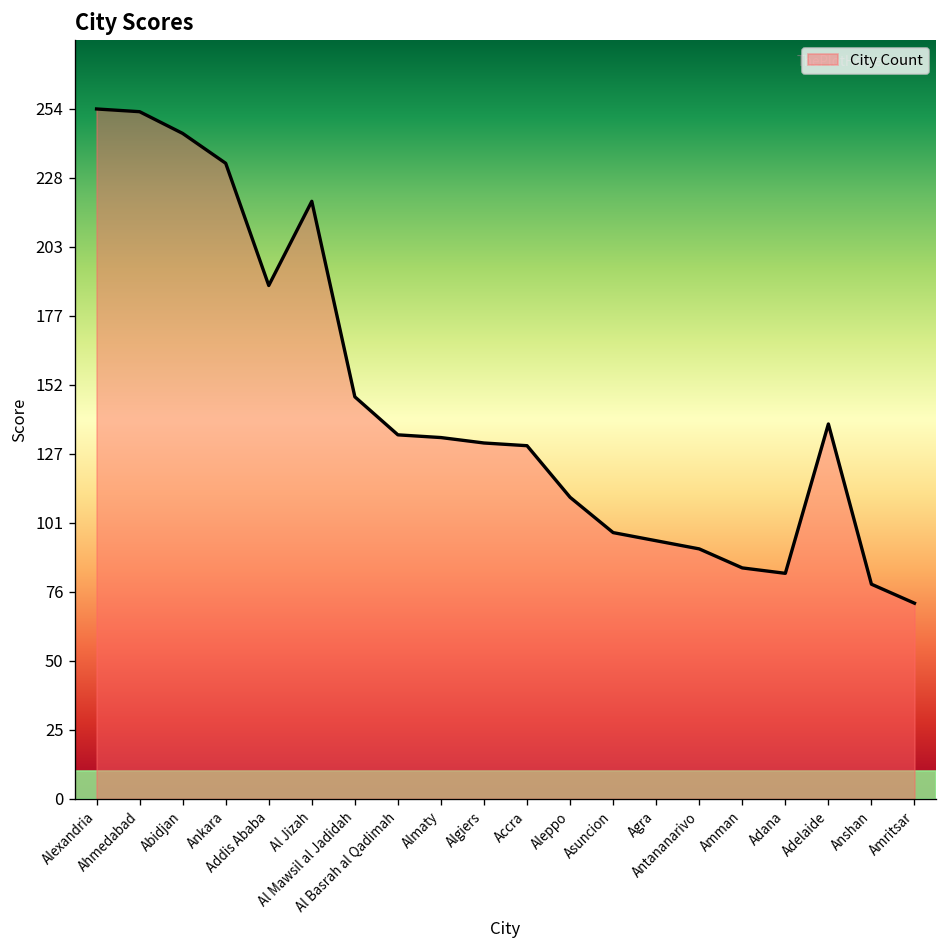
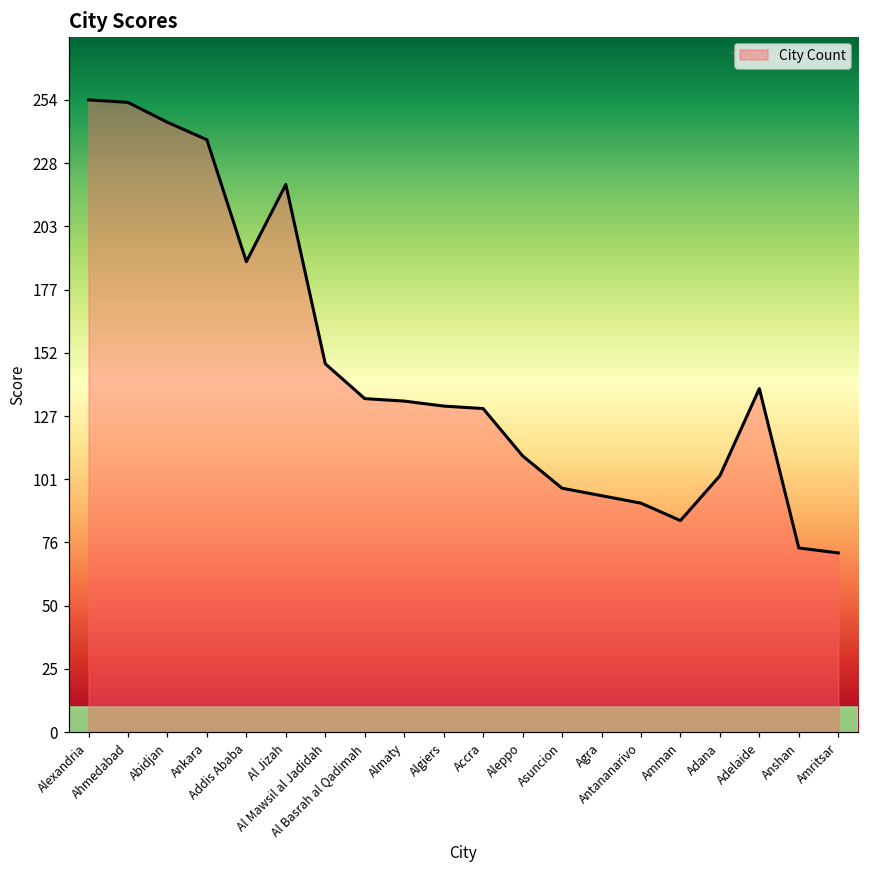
Ankara: 234 -> 238
Adana: 83 -> 103
Anshan: 79 -> 74
